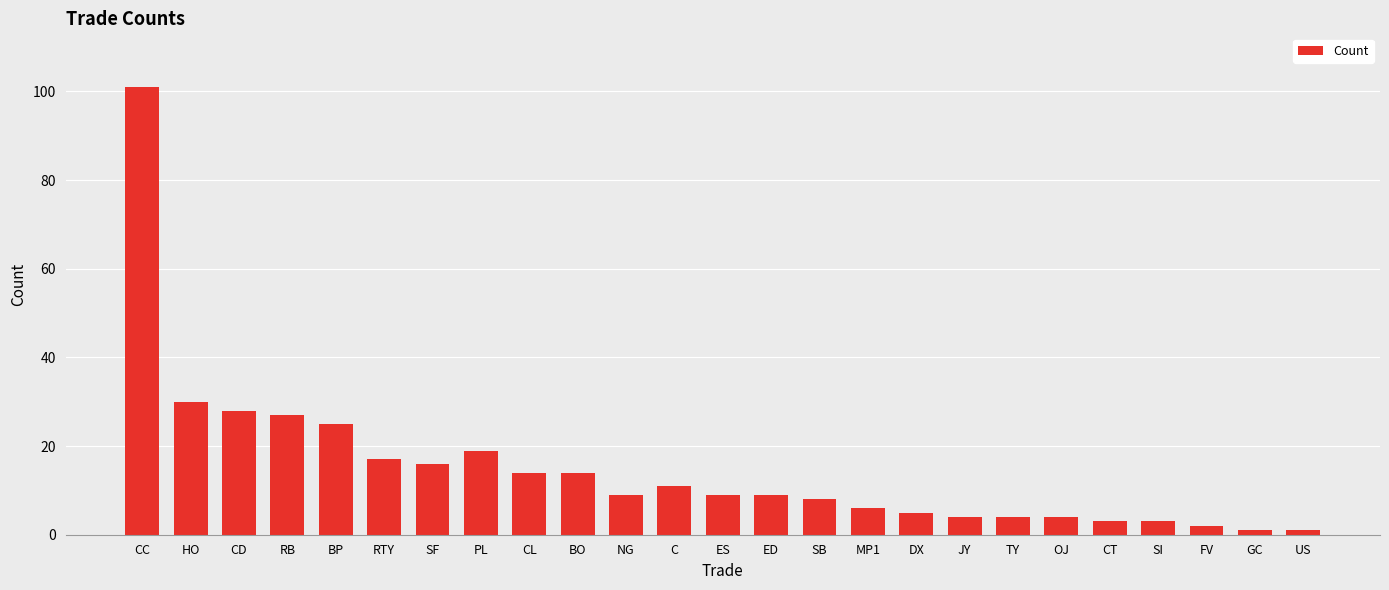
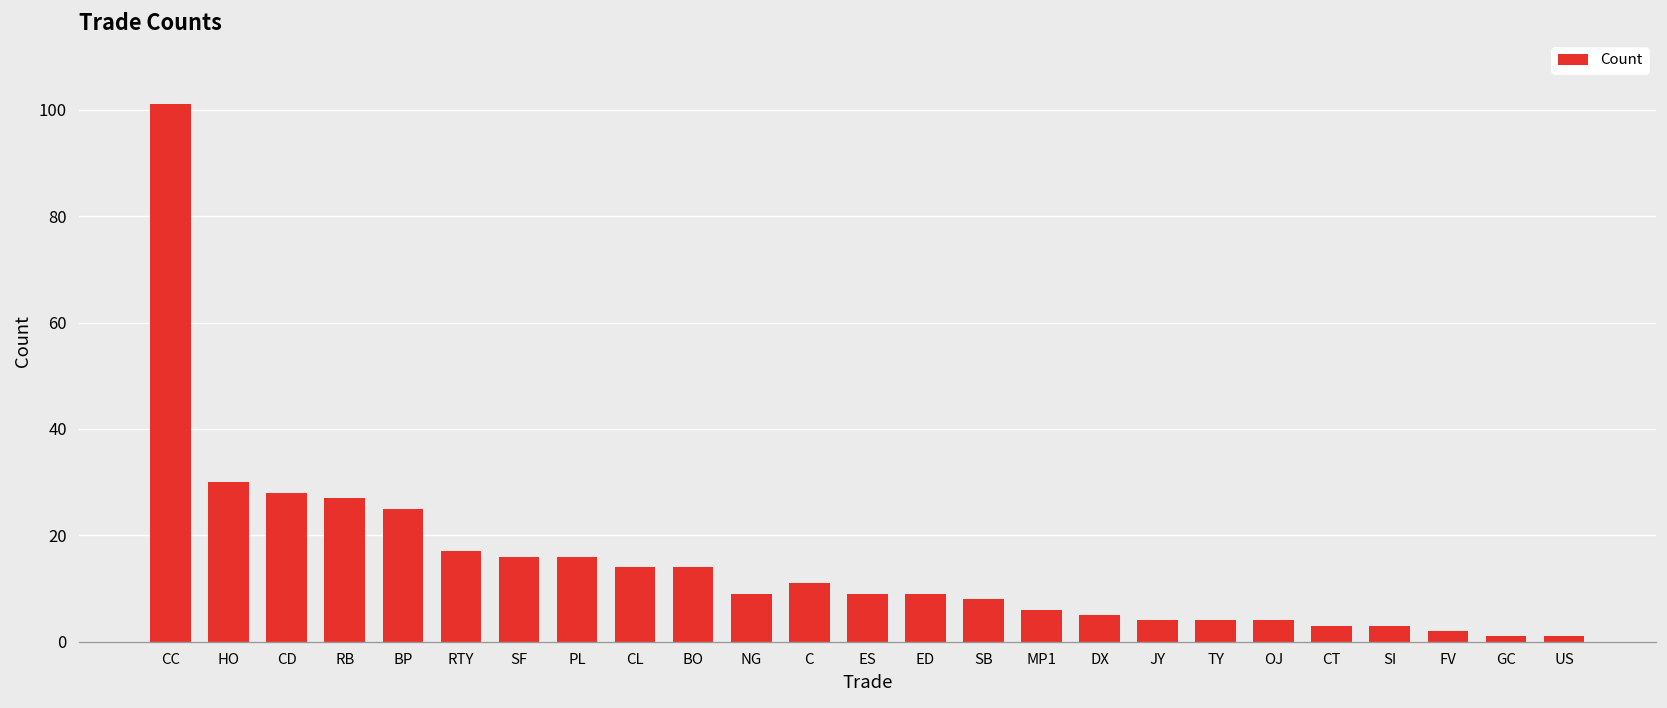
PL: 19 -> 16
